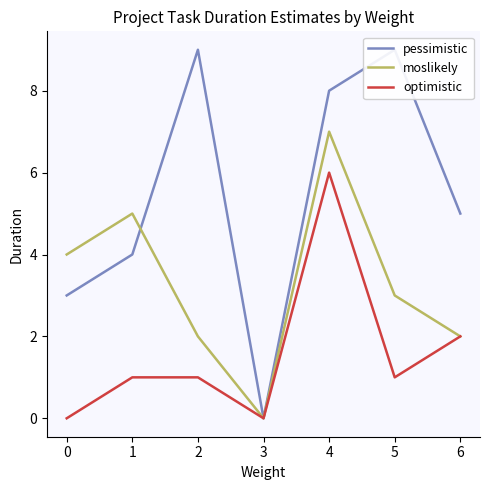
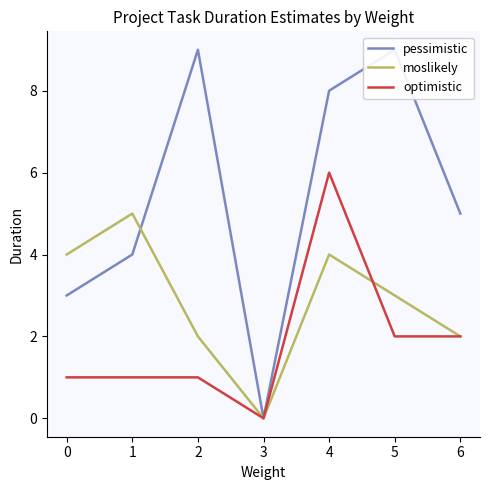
optimistic, 0: 0 -> 1
moslikely, 4: 7 -> 4
optimistic, 5: 1 -> 2
